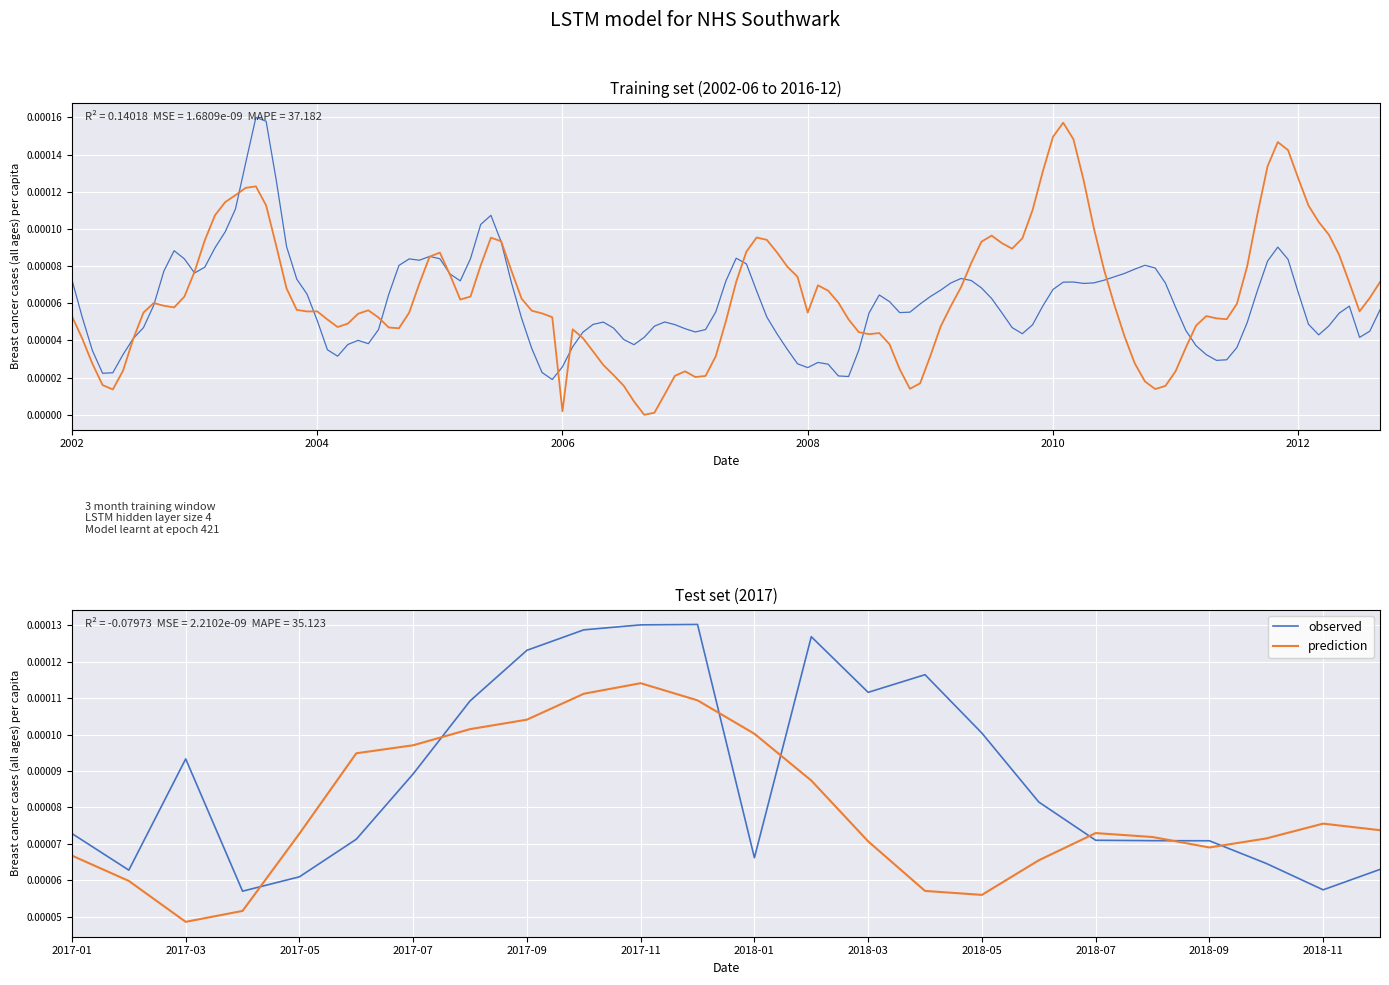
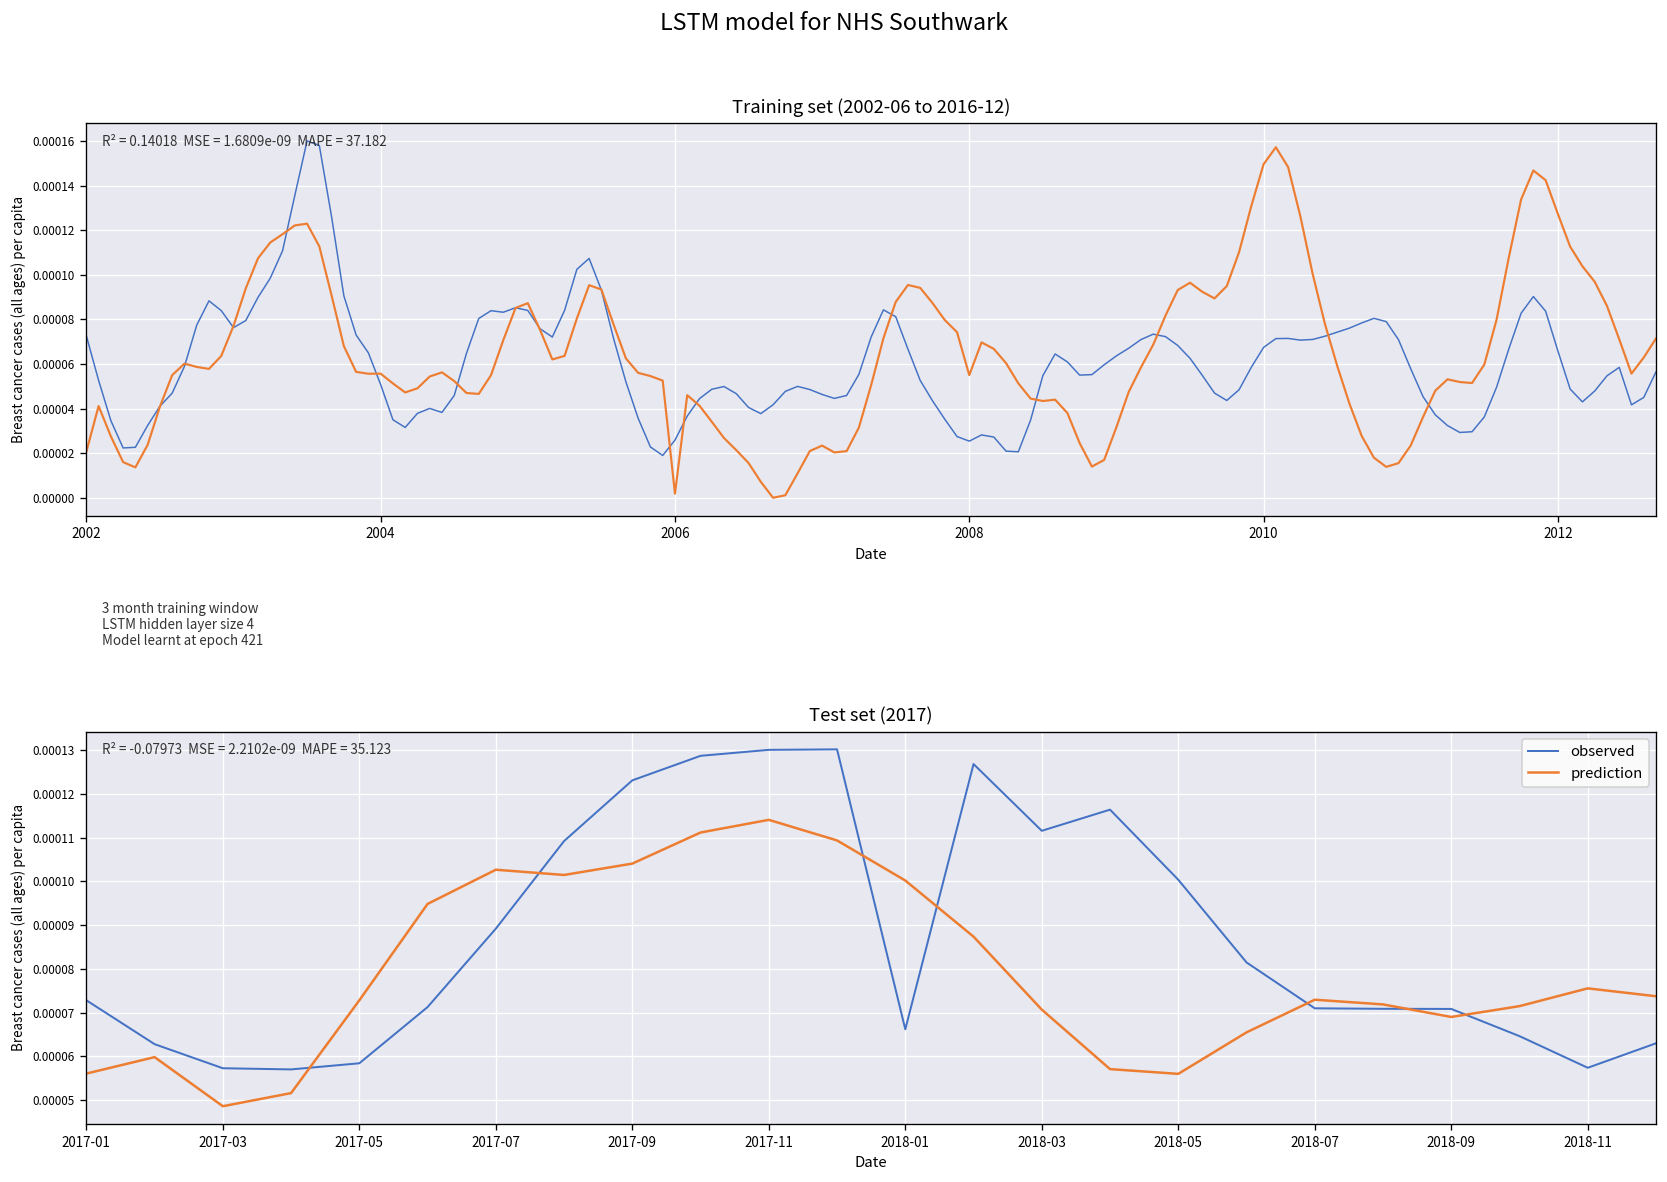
Training set (2002-06 to 2016-12), prediction, 2002: 0.000053 -> 0.000021
Test set (2017), prediction, 2017-01: 0.000067 -> 0.000056
Test set (2017), observed, 2017-03: 0.000093 -> 0.000057
Test set (2017), observed, 2017-05: 0.000061 -> 0.000058
Test set (2017), prediction, 2017-07: 0.000097 -> 0.000103
